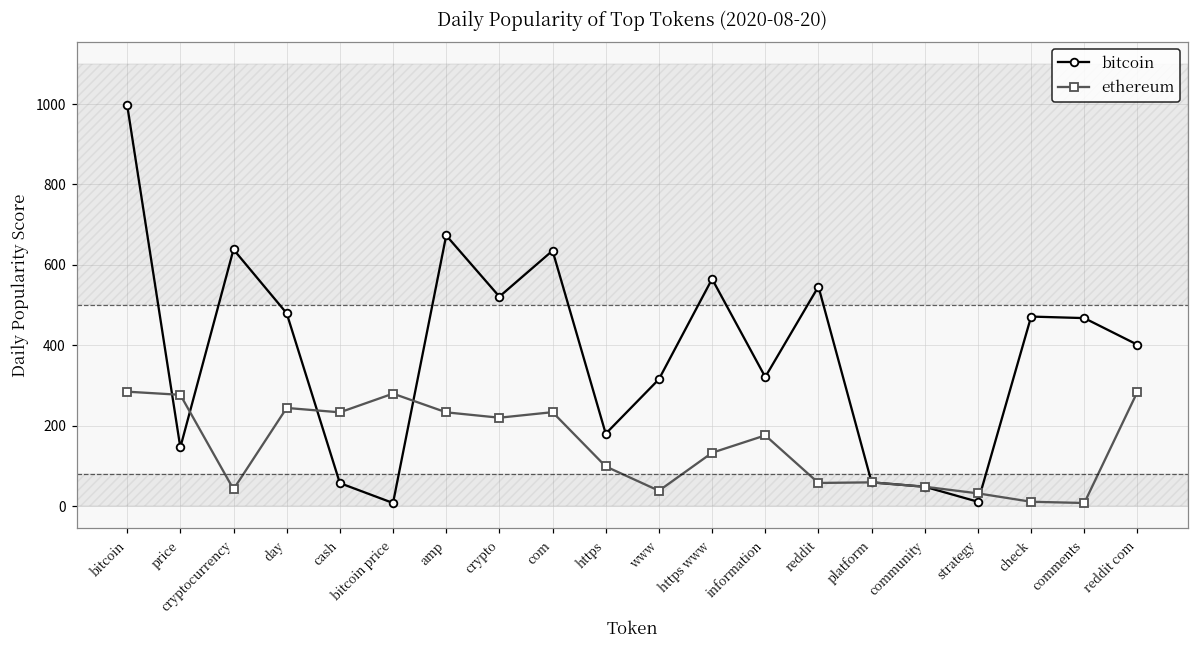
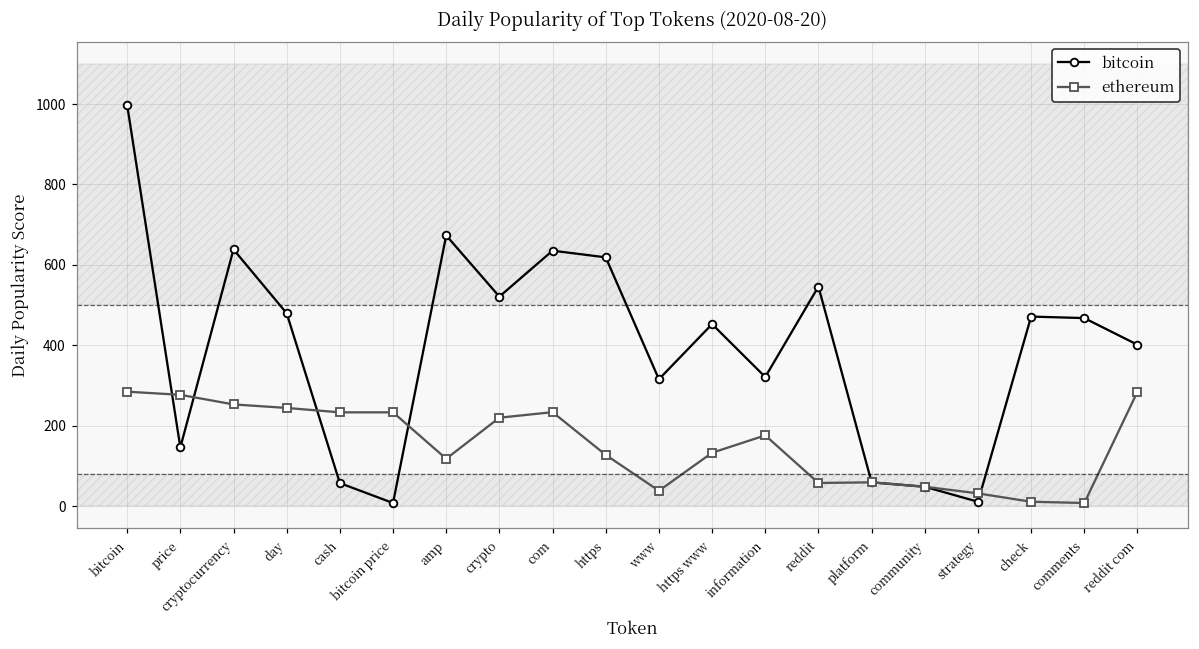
ethereum, cryptocurrency: 40 -> 250
ethereum, bitcoin price: 280 -> 230
ethereum, amp: 230 -> 120
bitcoin, https: 180 -> 620
ethereum, https: 100 -> 130
bitcoin, https www: 570 -> 450
